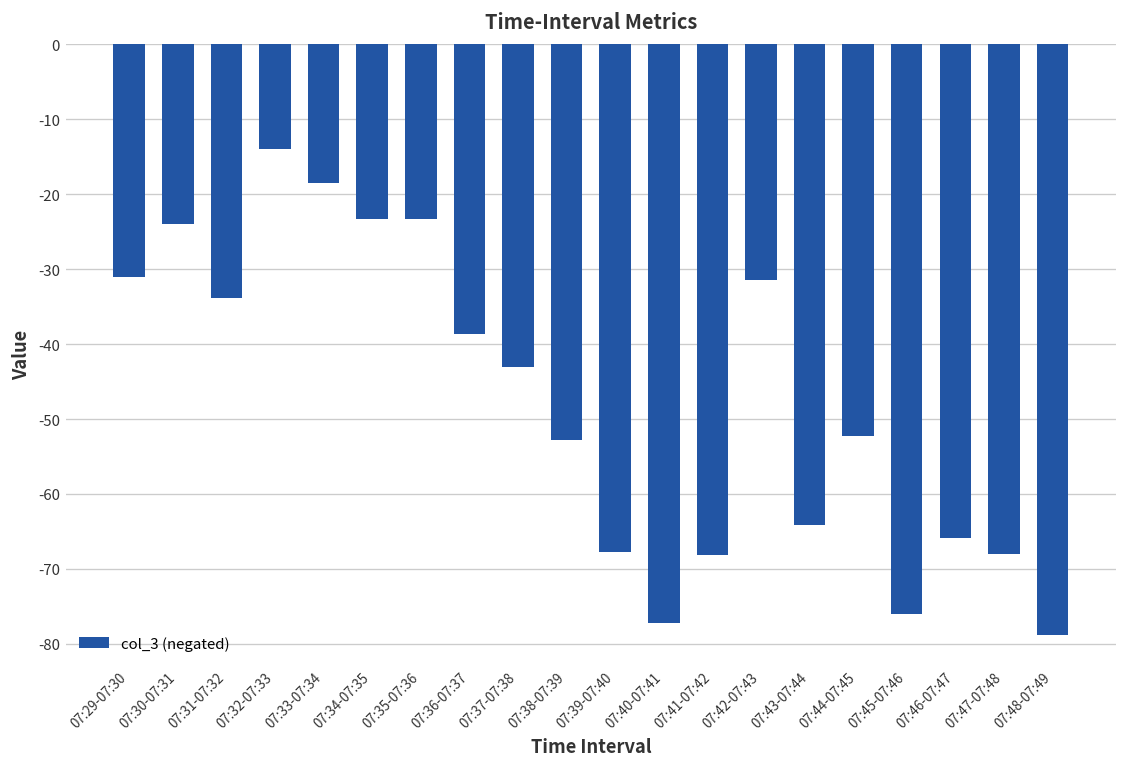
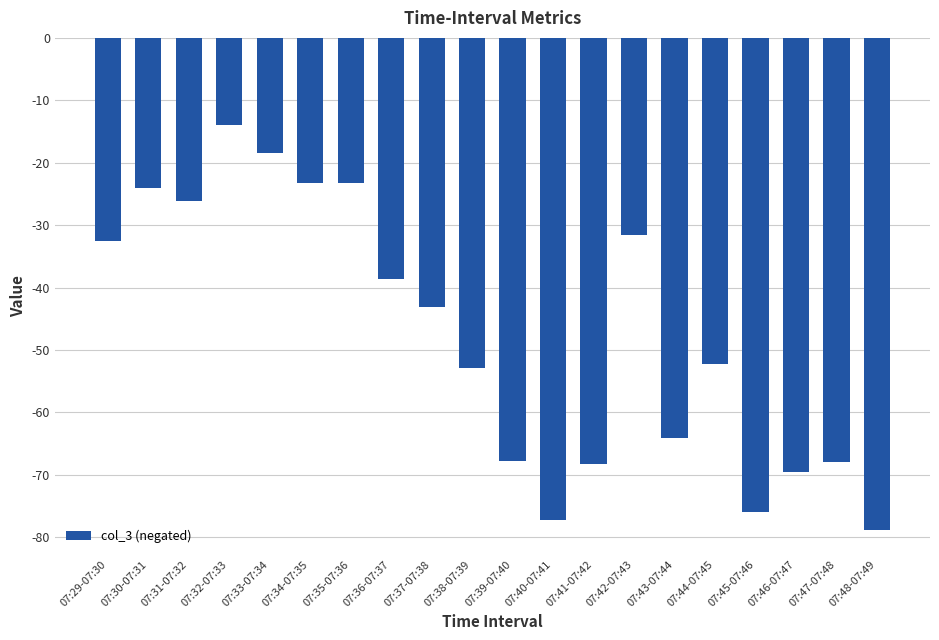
07:29-07:30: -31 -> -33
07:31-07:32: -34 -> -26
07:46-07:47: -66 -> -70
